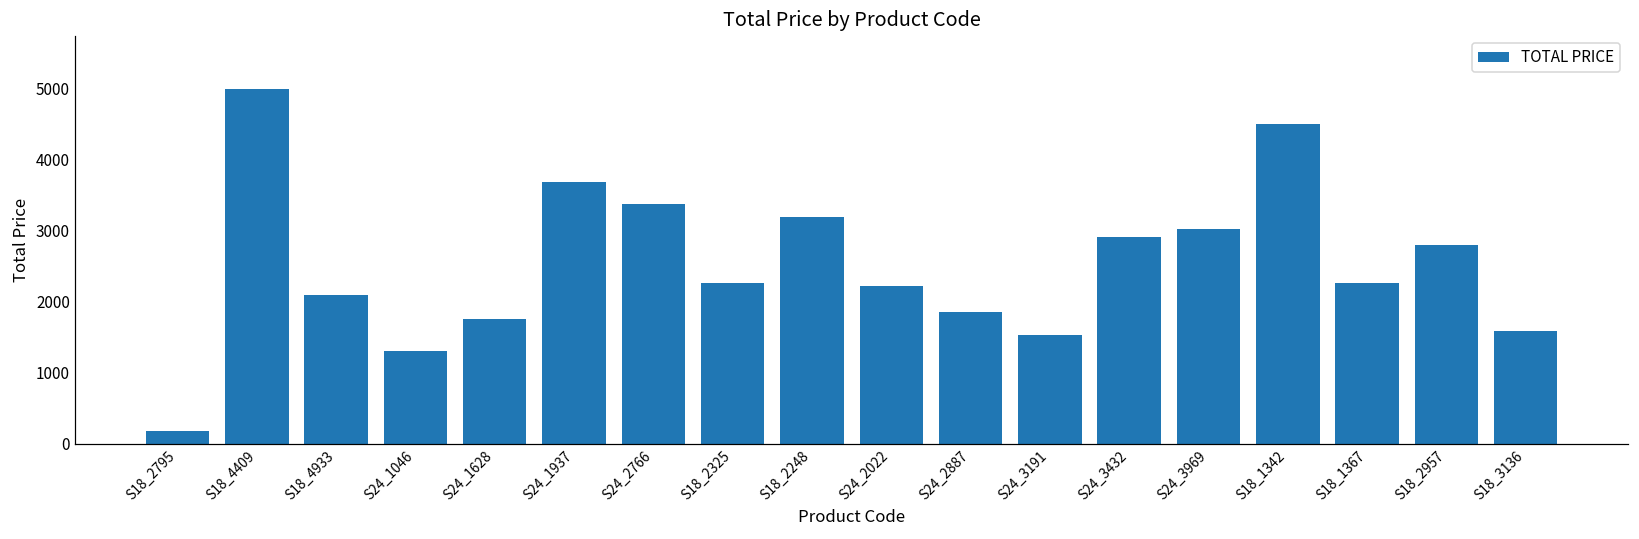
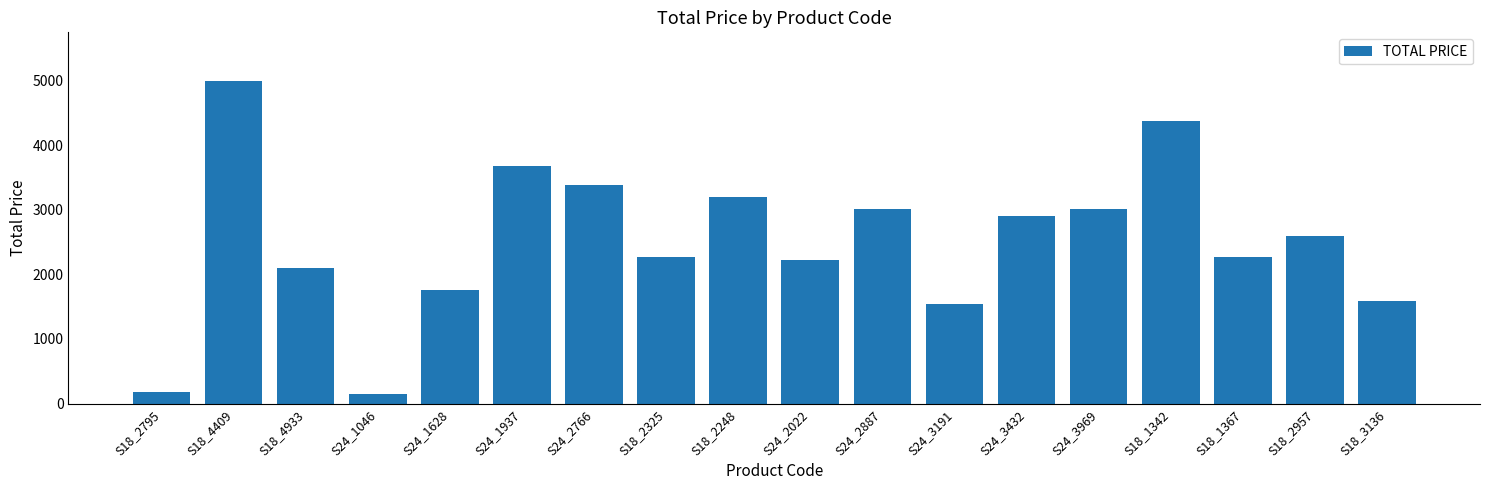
S24_1046: 1300 -> 100
S24_2887: 1900 -> 3000
S18_1342: 4500 -> 4400
S18_2957: 2800 -> 2600
